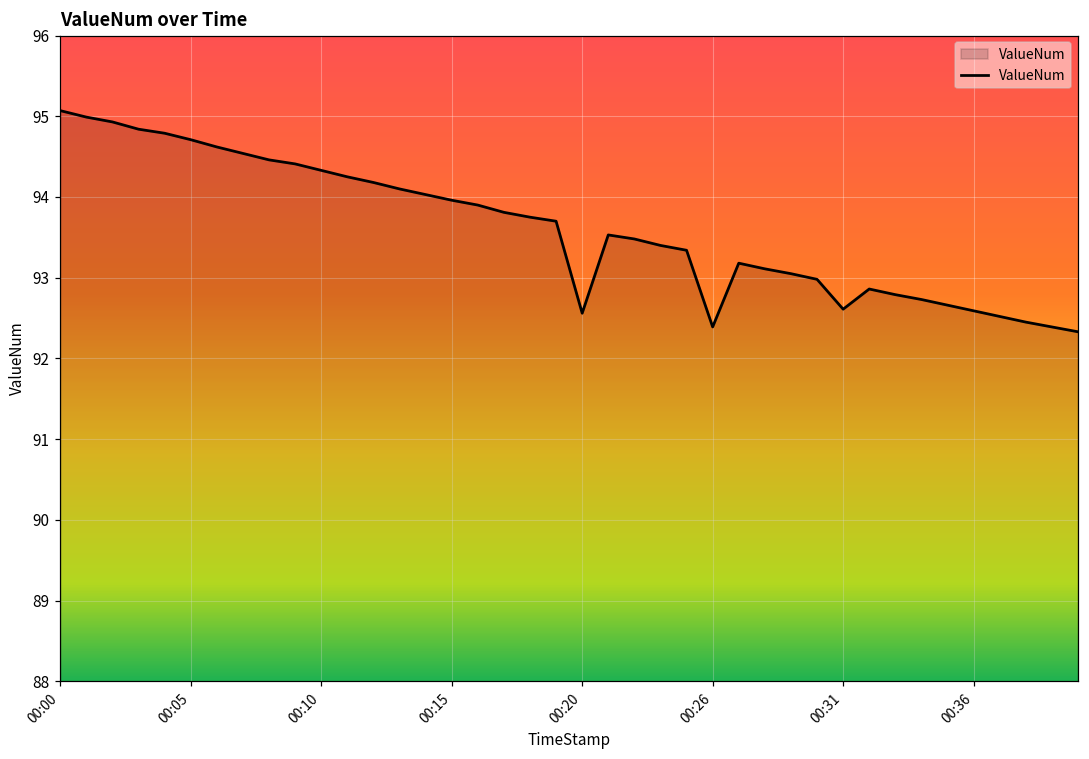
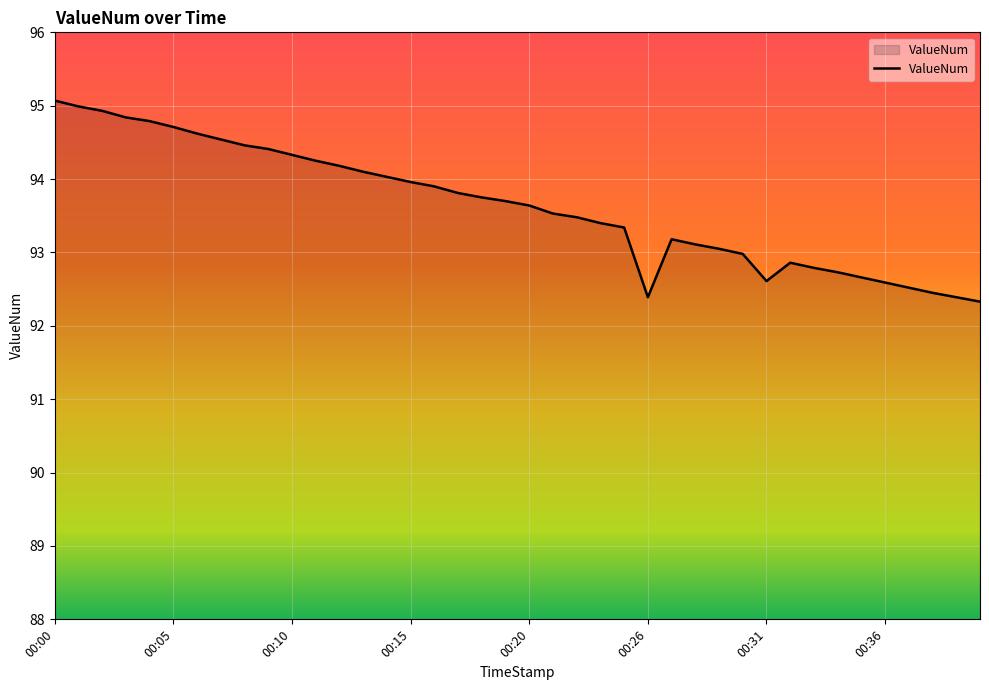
00:20: 92.6 -> 93.6
